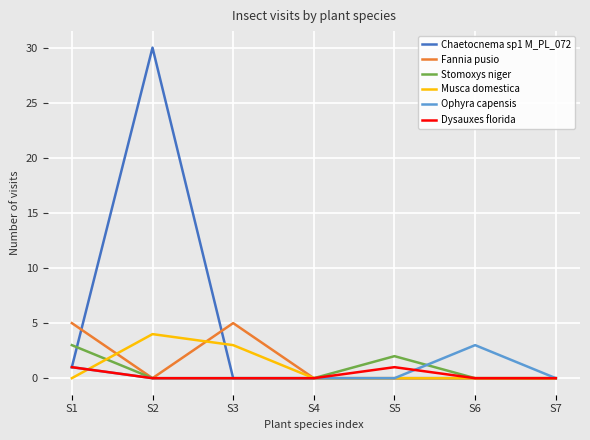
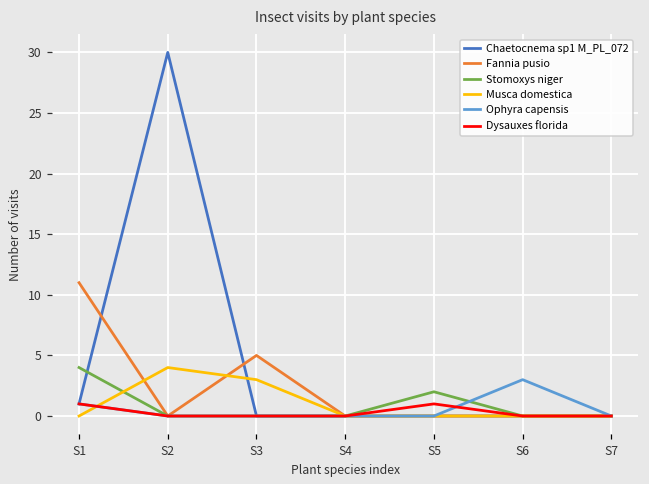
Fannia pusio, S1: 5 -> 11
Stomoxys niger, S1: 3 -> 4
